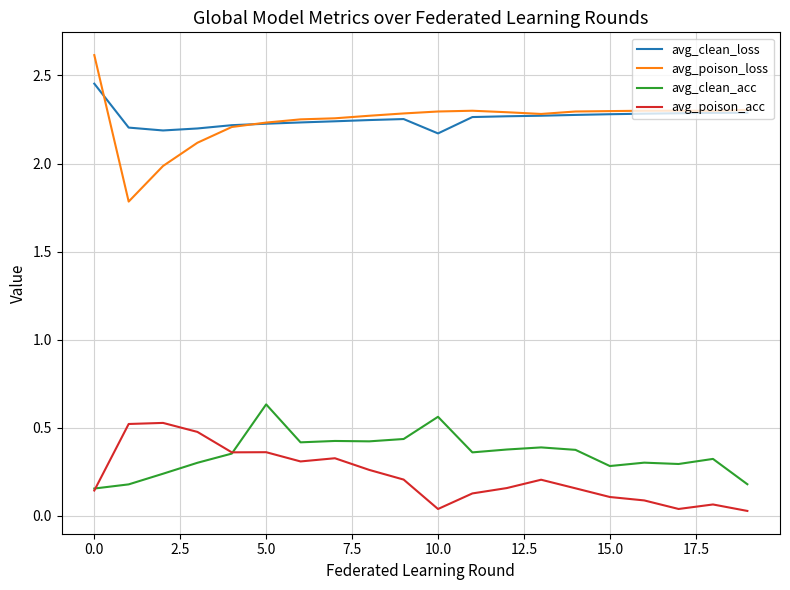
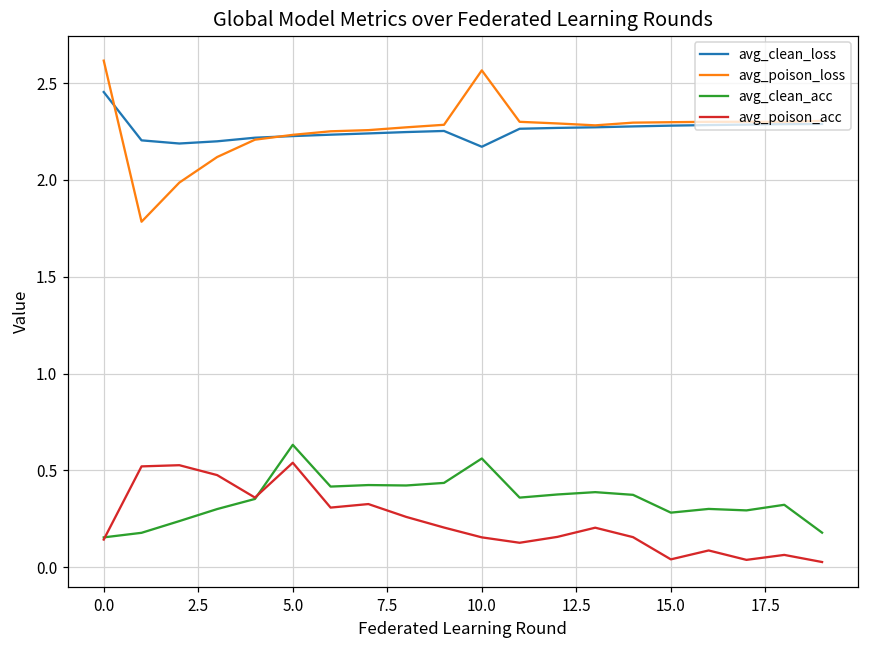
avg_poison_acc, 5.0: 0.36 -> 0.54
avg_poison_loss, 10.0: 2.30 -> 2.57
avg_poison_acc, 10.0: 0.04 -> 0.15
avg_poison_acc, 15.0: 0.11 -> 0.04
